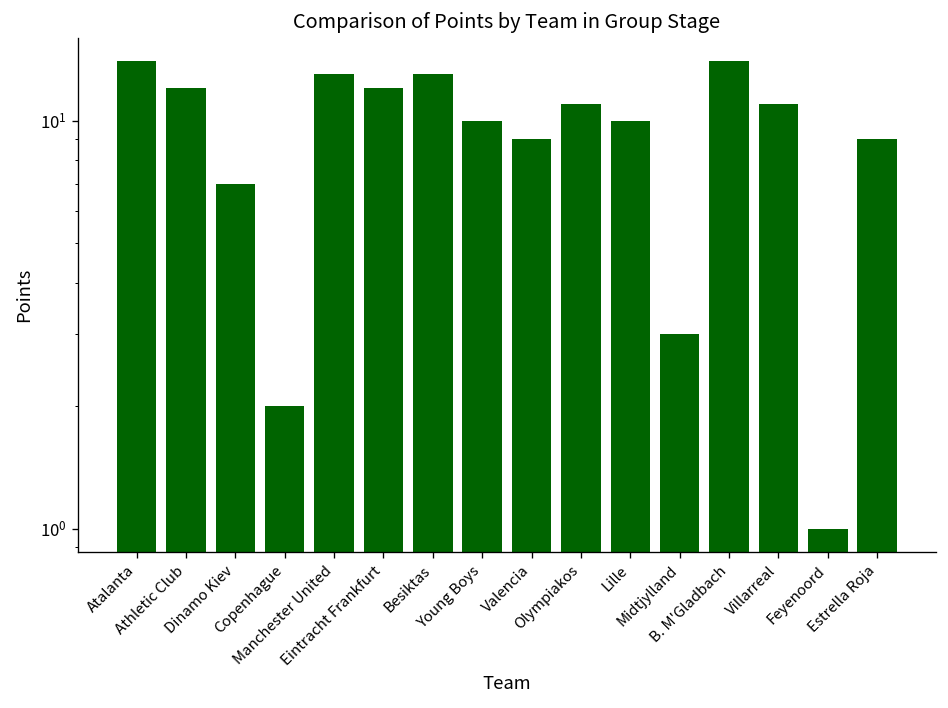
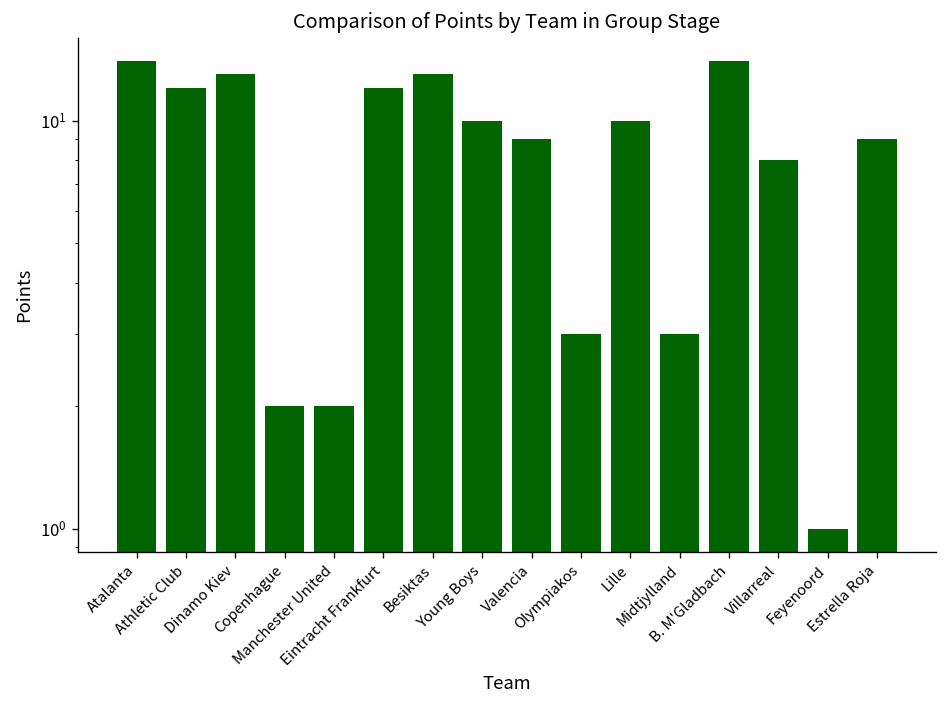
Dinamo Kiev: 7 -> 13
Manchester United: 13 -> 2
Olympiakos: 11 -> 3
Villarreal: 11 -> 8
